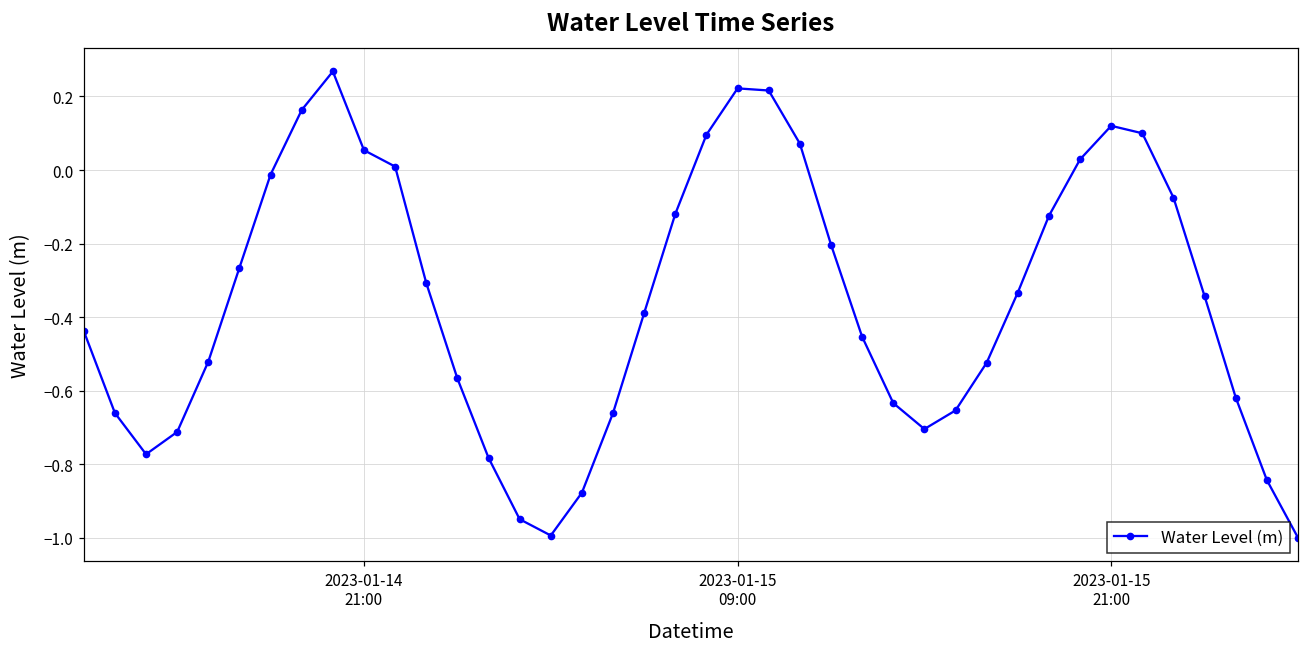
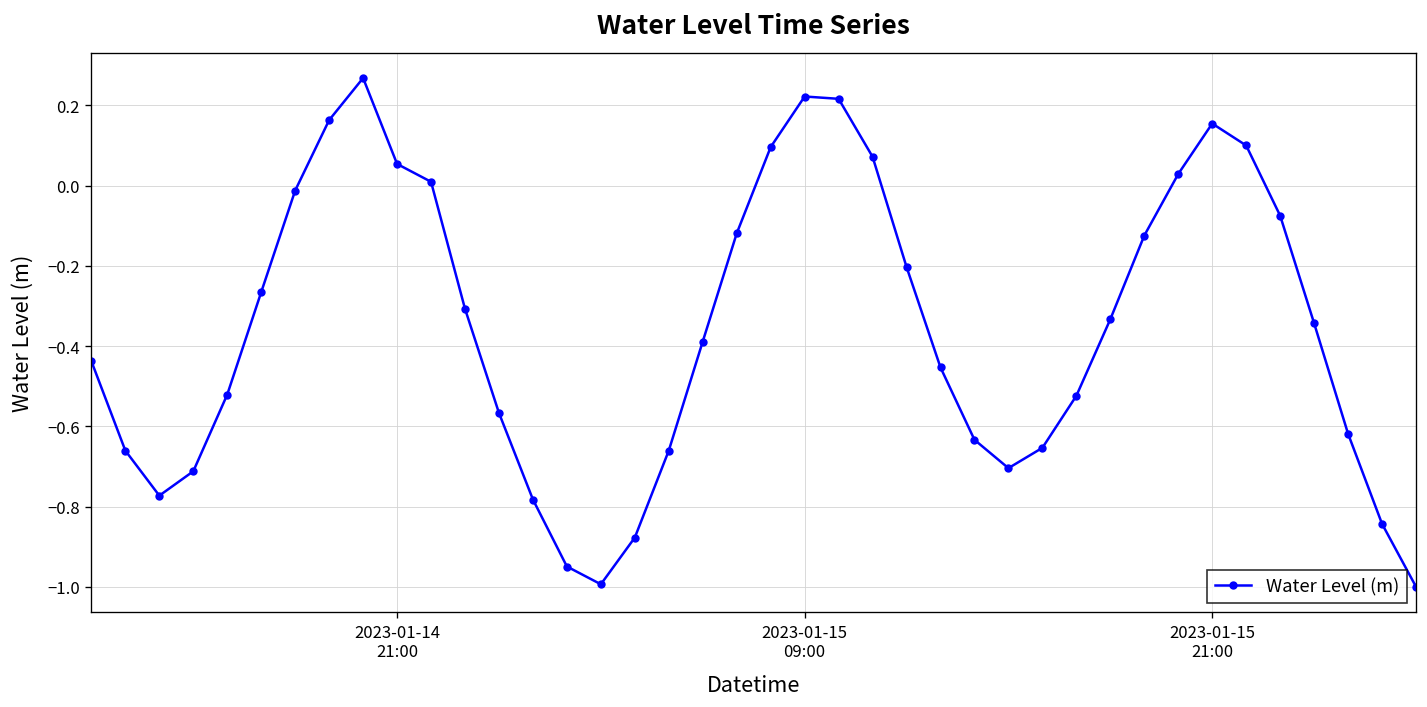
2023-01-15 21:00: 0.12 -> 0.15
